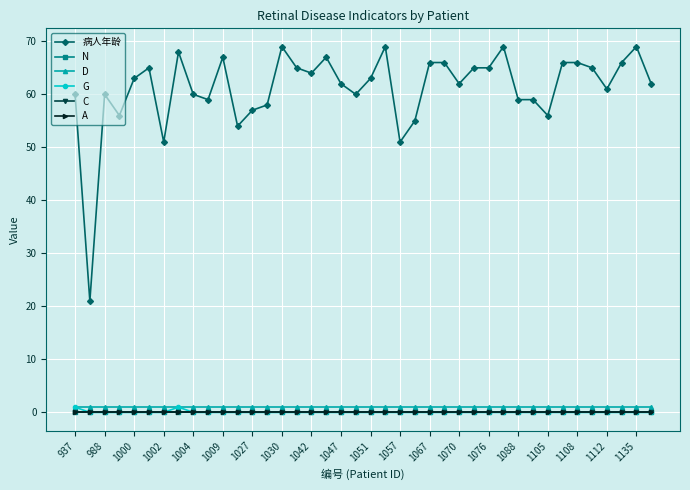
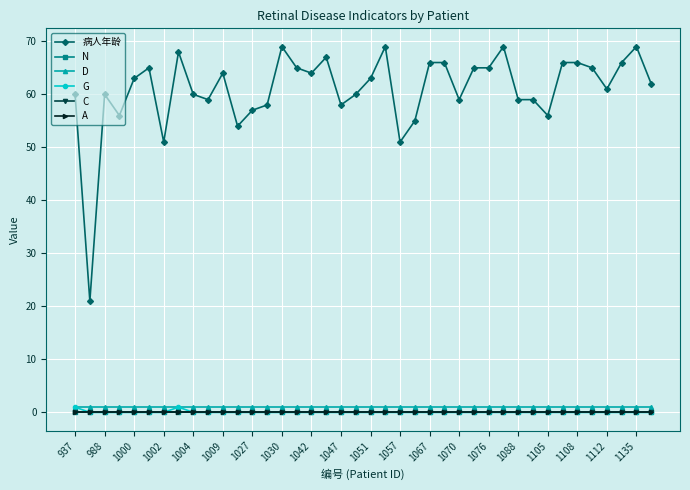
病人年龄, 1009: 67 -> 64
病人年龄, 1047: 62 -> 58
病人年龄, 1070: 62 -> 59
